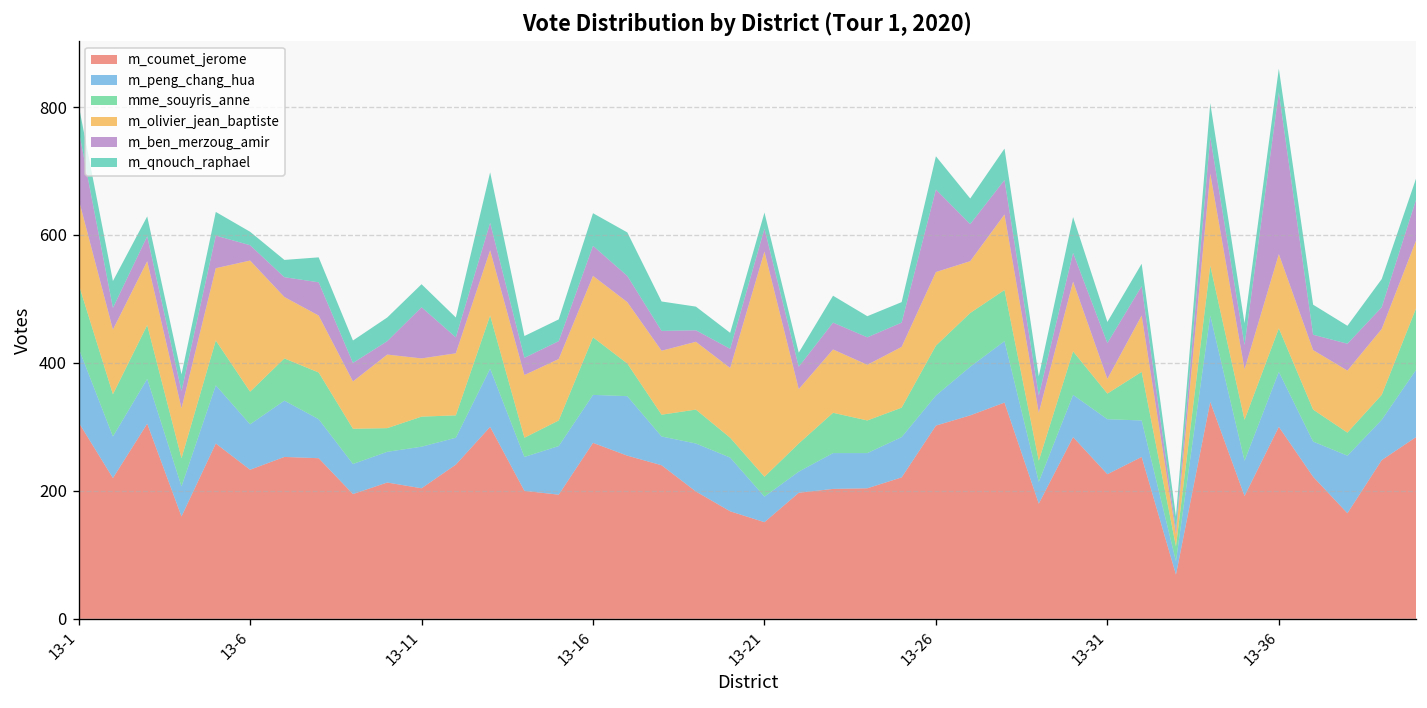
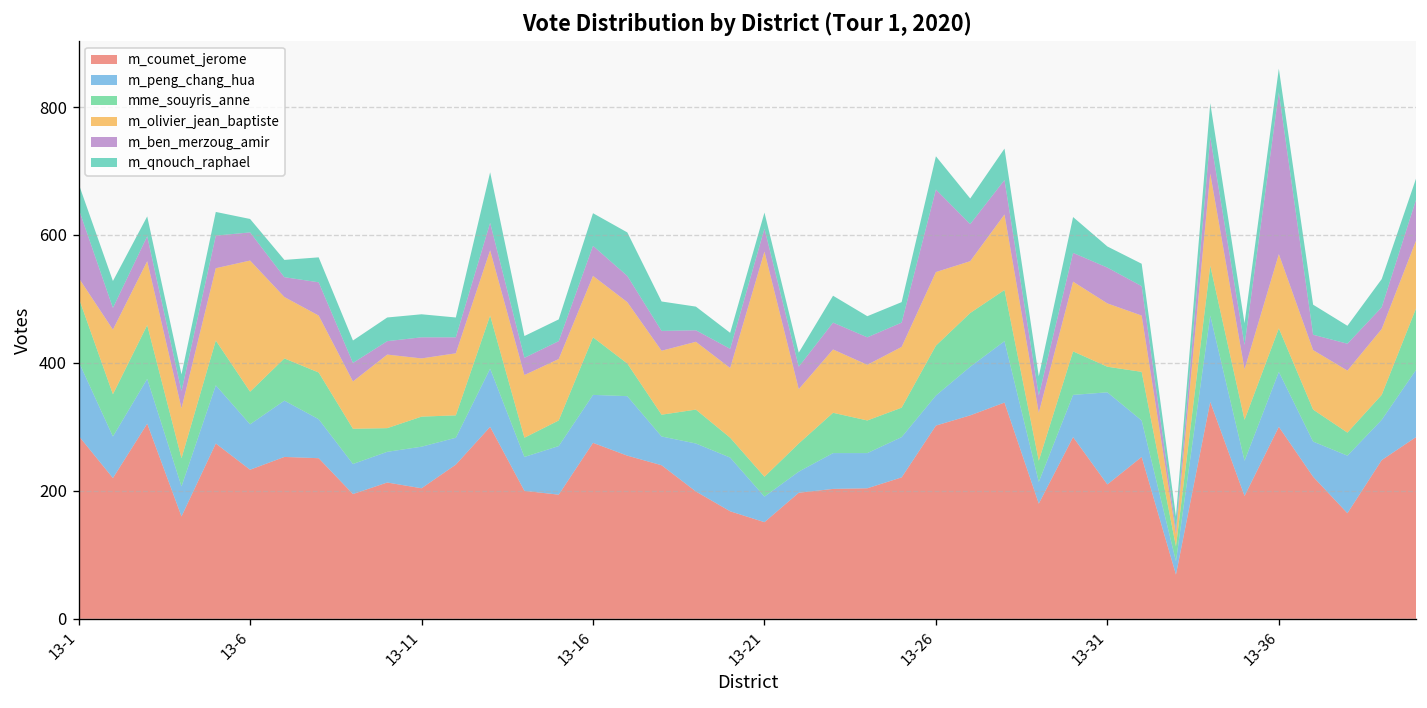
m_coumet_jerome, 13-1: 310 -> 290
m_olivier_jean_baptiste, 13-1: 130 -> 30
m_ben_merzoug_amir, 13-6: 20 -> 40
m_ben_merzoug_amir, 13-11: 80 -> 30
m_coumet_jerome, 13-31: 230 -> 210
m_peng_chang_hua, 13-31: 90 -> 140
m_olivier_jean_baptiste, 13-31: 20 -> 100
